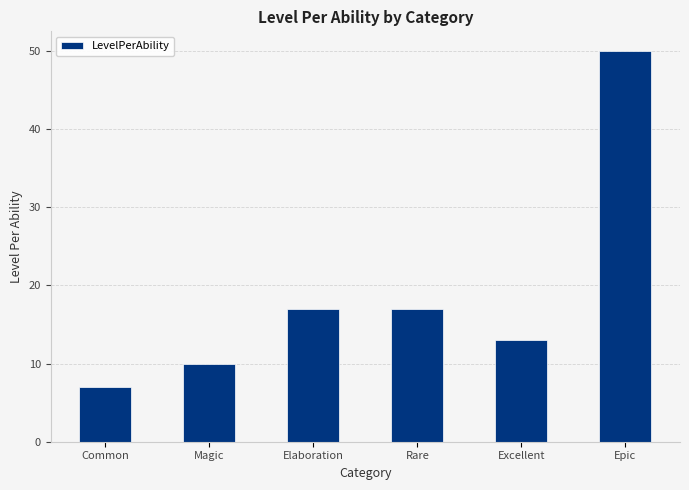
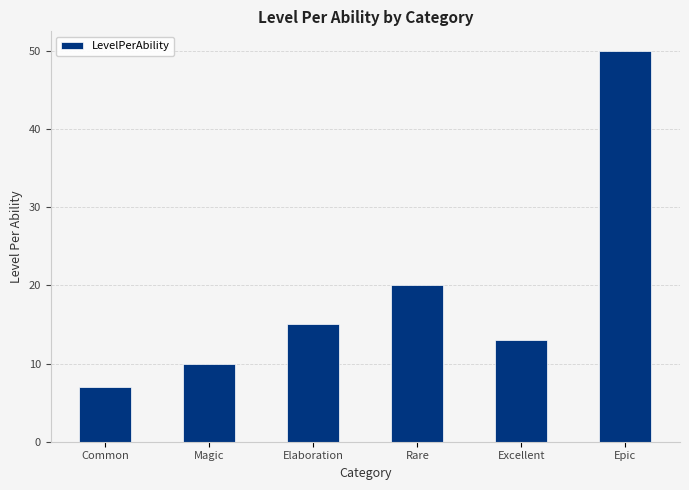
Elaboration: 17 -> 15
Rare: 17 -> 20
